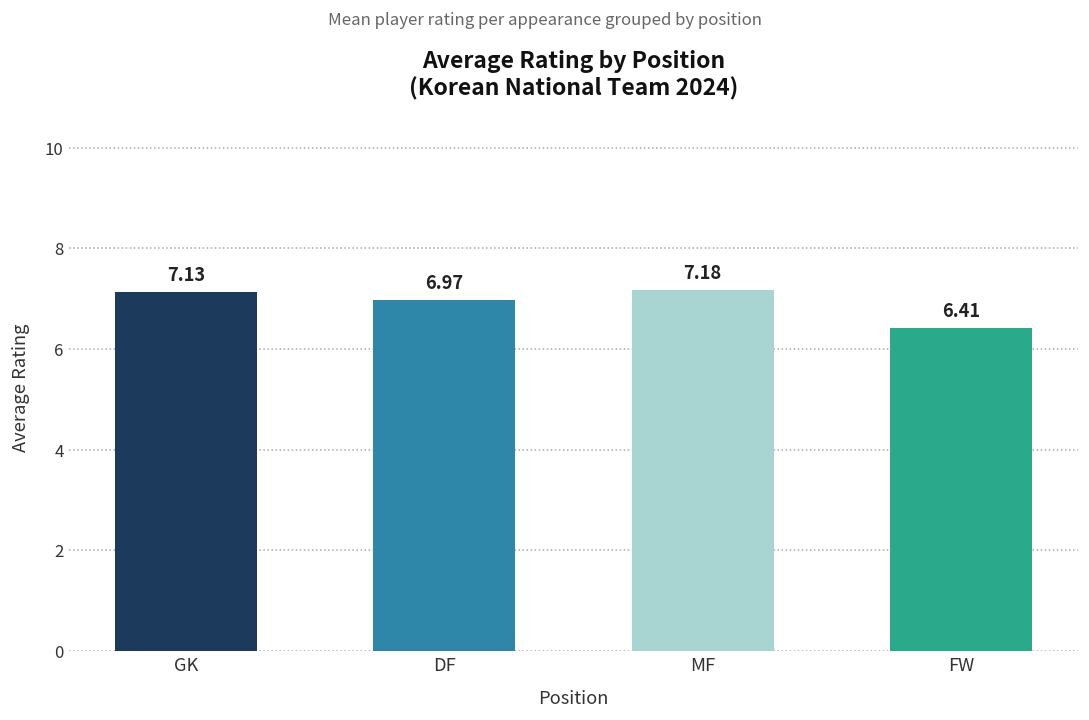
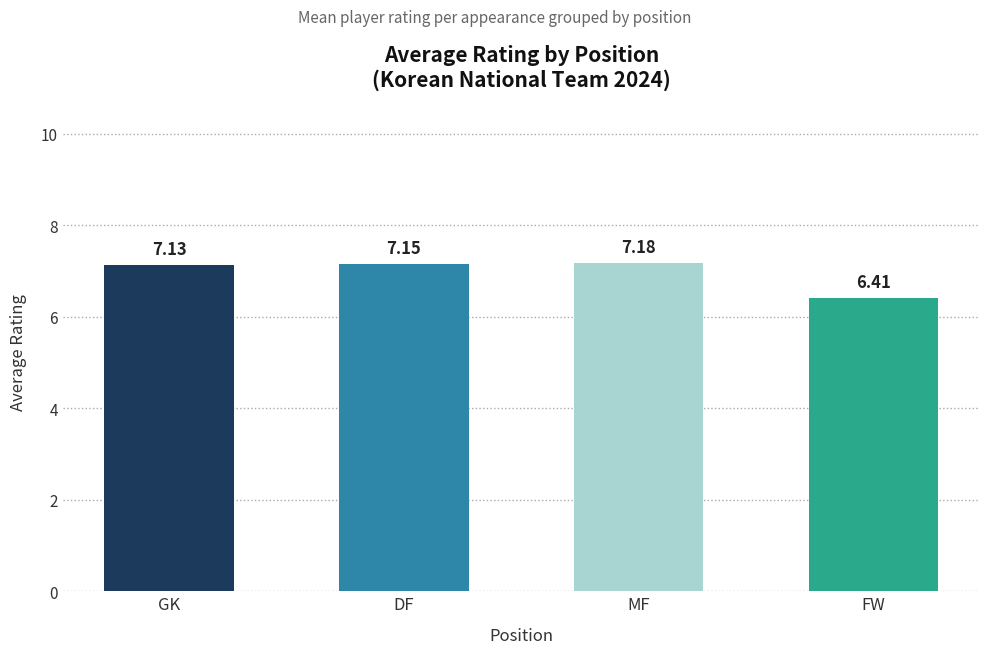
DF: 6.97 -> 7.15
